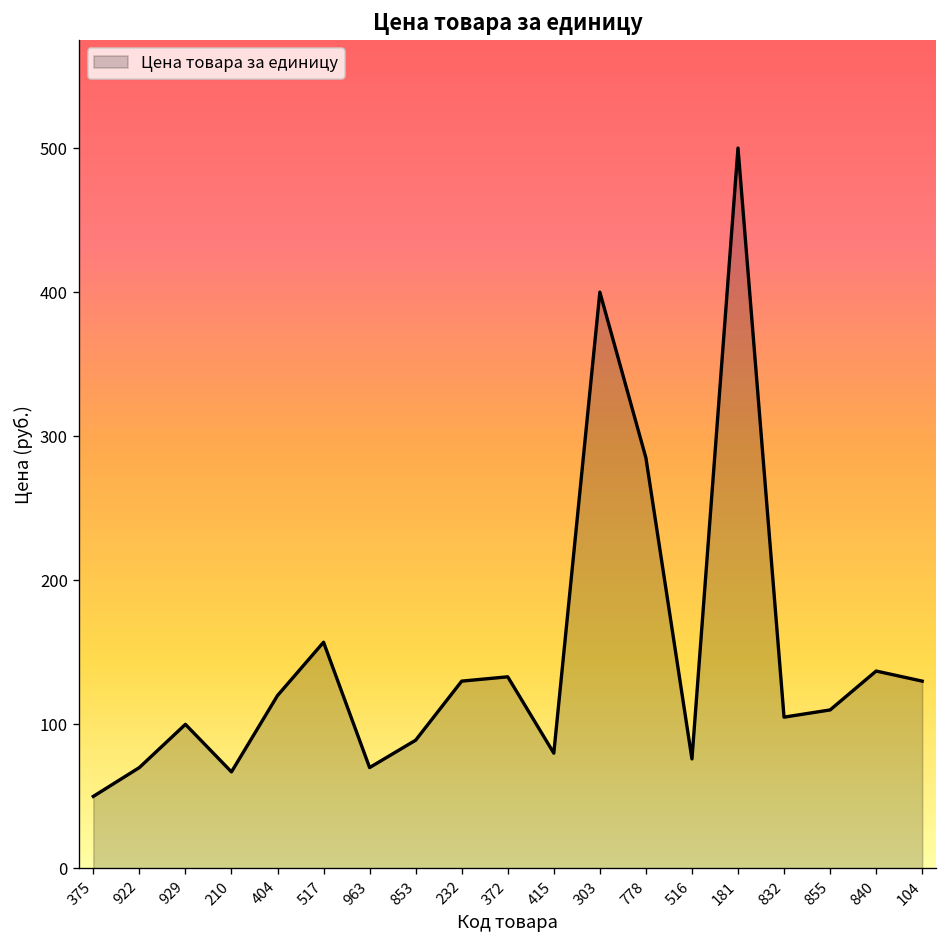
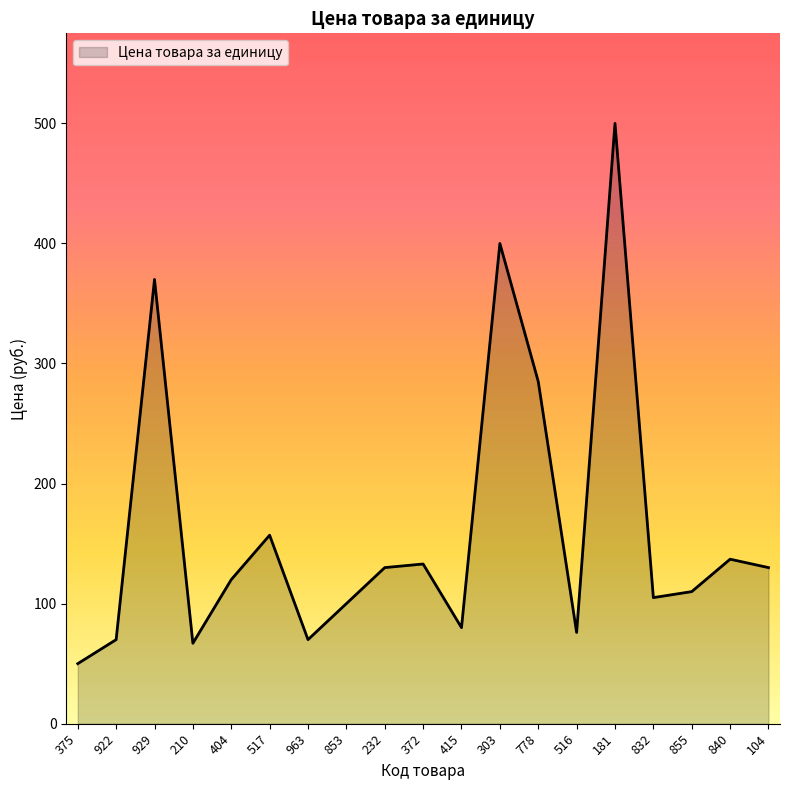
929: 100 -> 370
853: 89 -> 100
